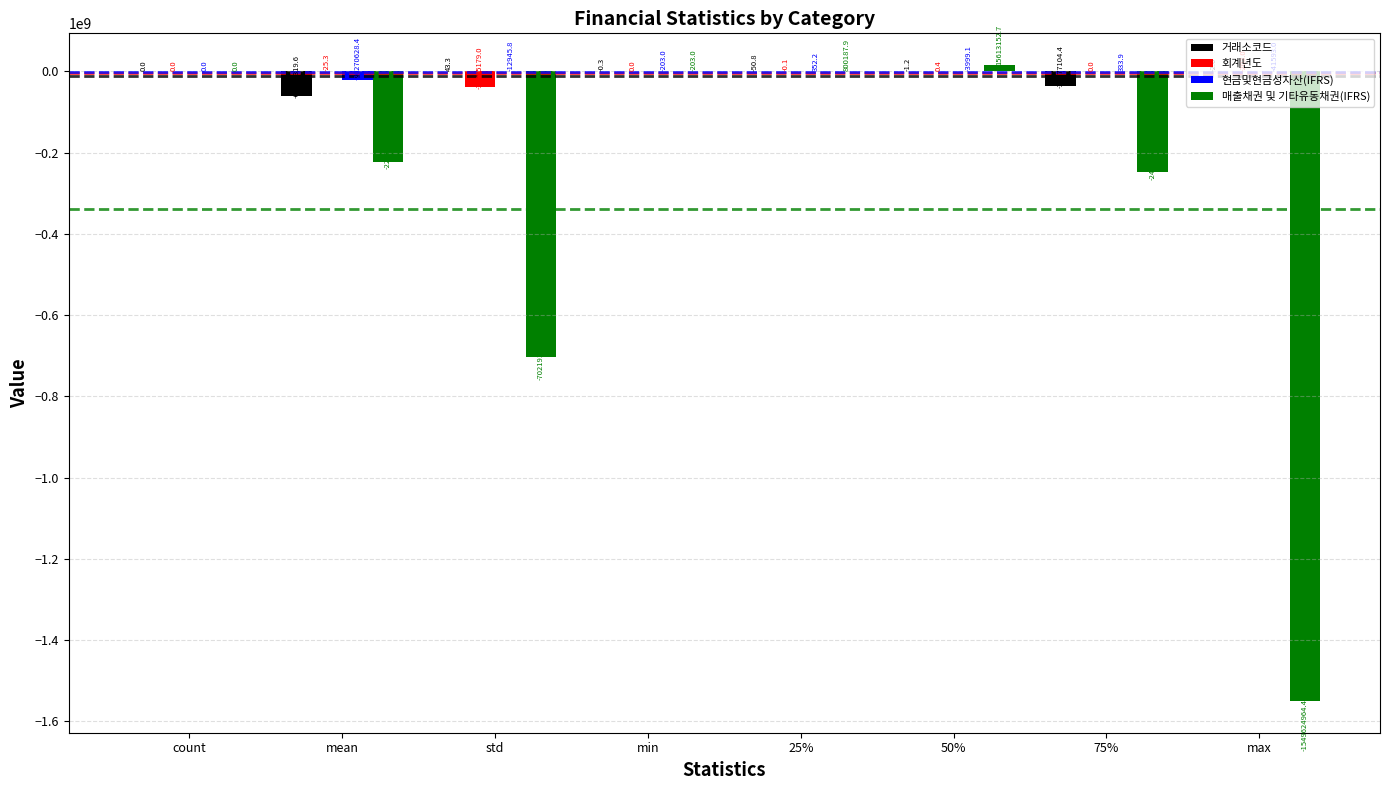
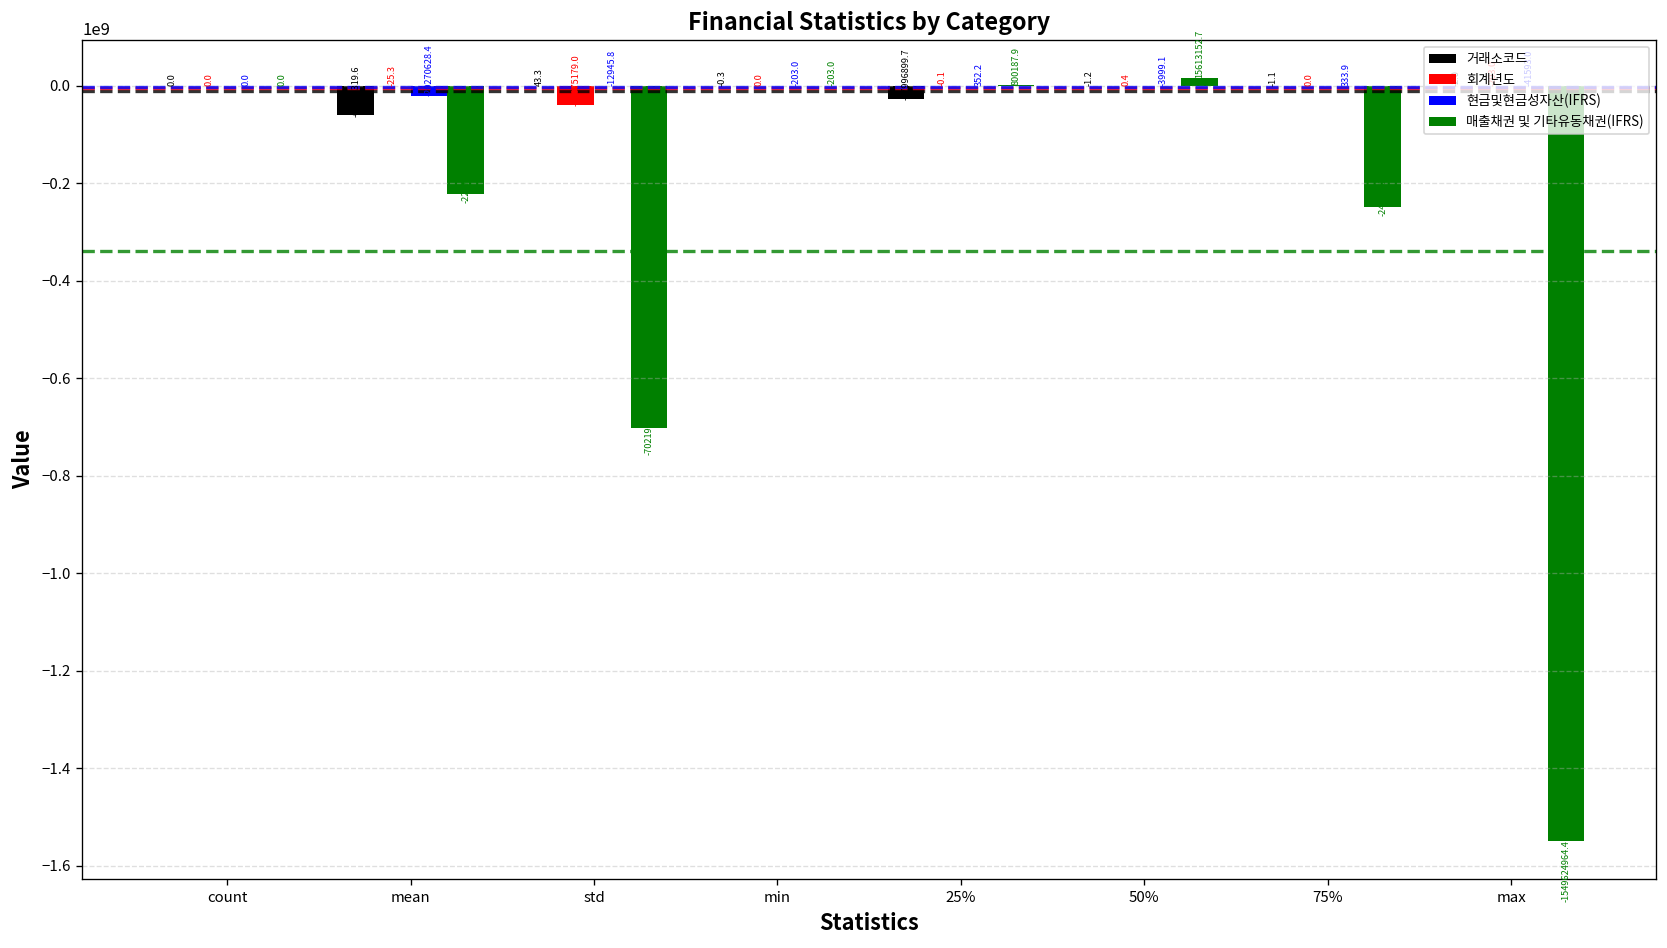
거래소코드, 25%: -50.8 -> -27996899.7
거래소코드, 75%: -36577104.4 -> -1.1
